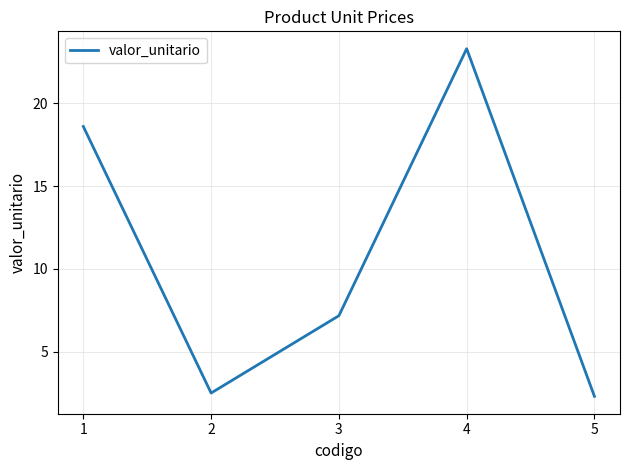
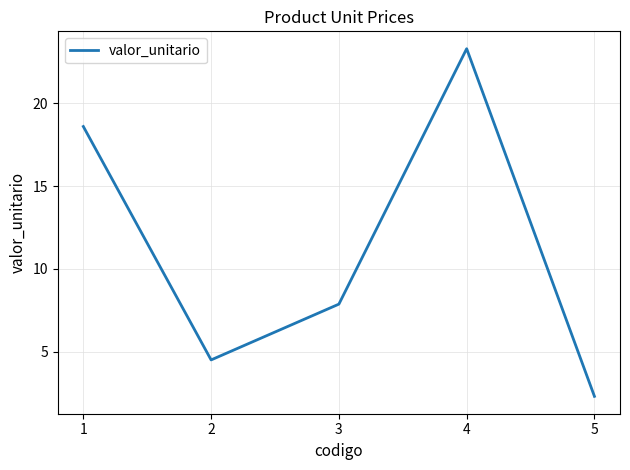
2: 2.5 -> 4.5
3: 7.2 -> 7.9
